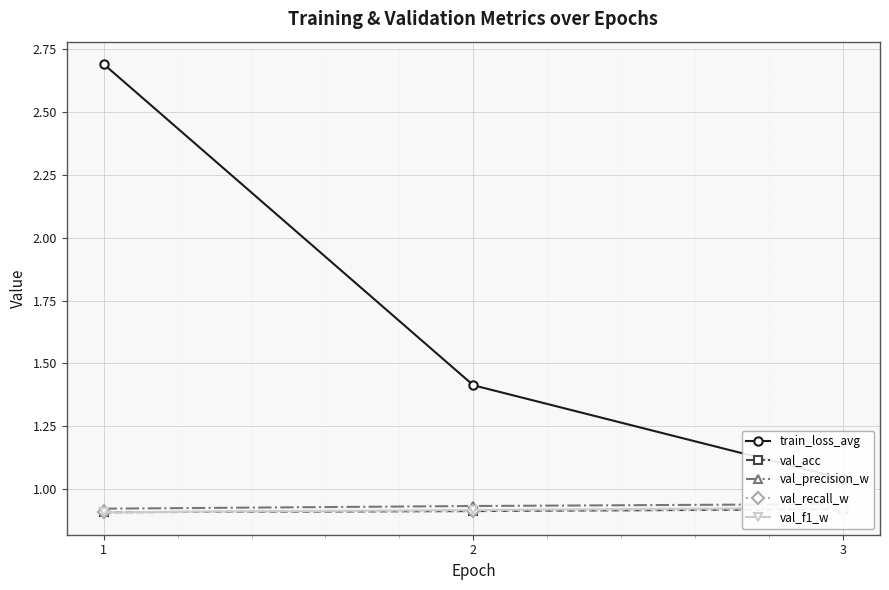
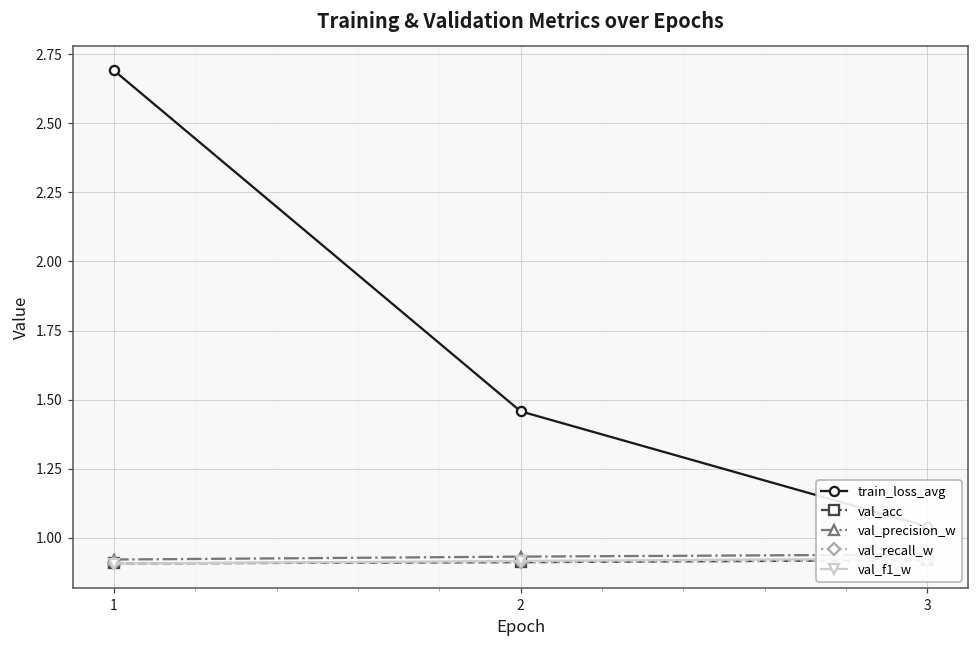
train_loss_avg, 2: 1.41 -> 1.46
